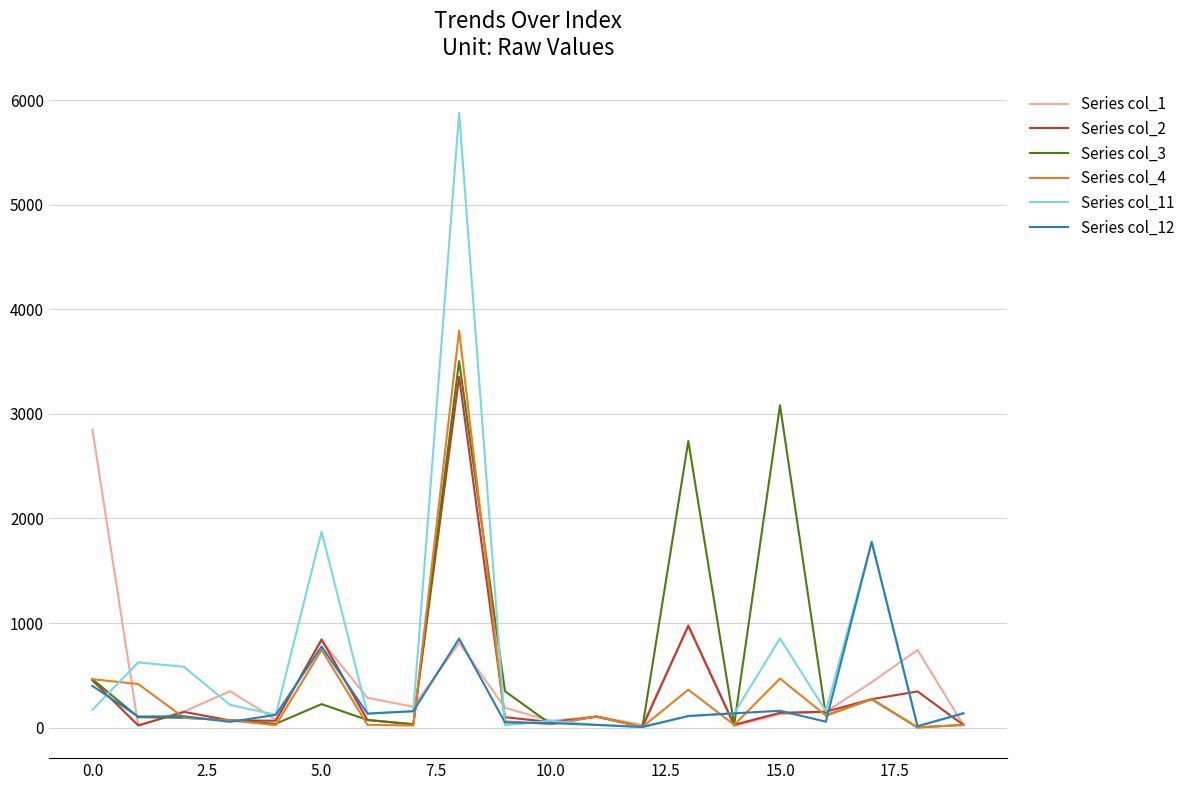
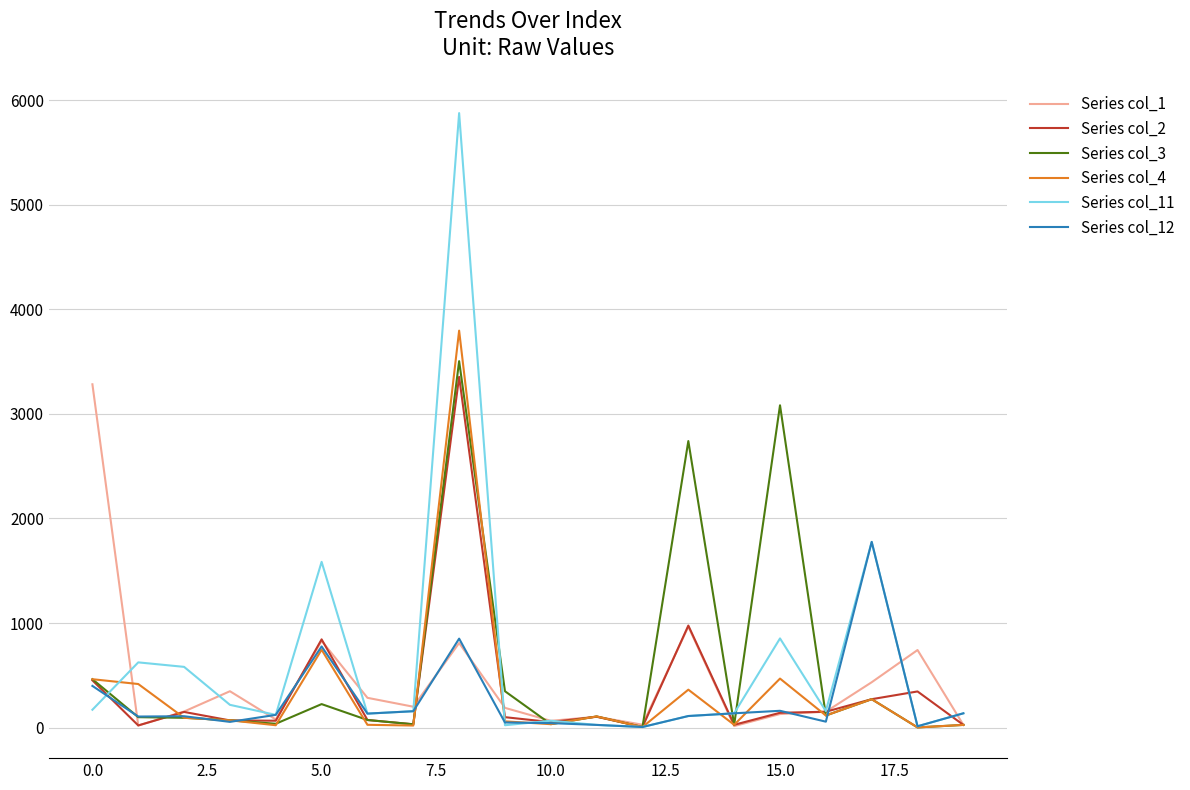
Series col_1, 0.0: 2850 -> 3280
Series col_11, 5.0: 1870 -> 1590
